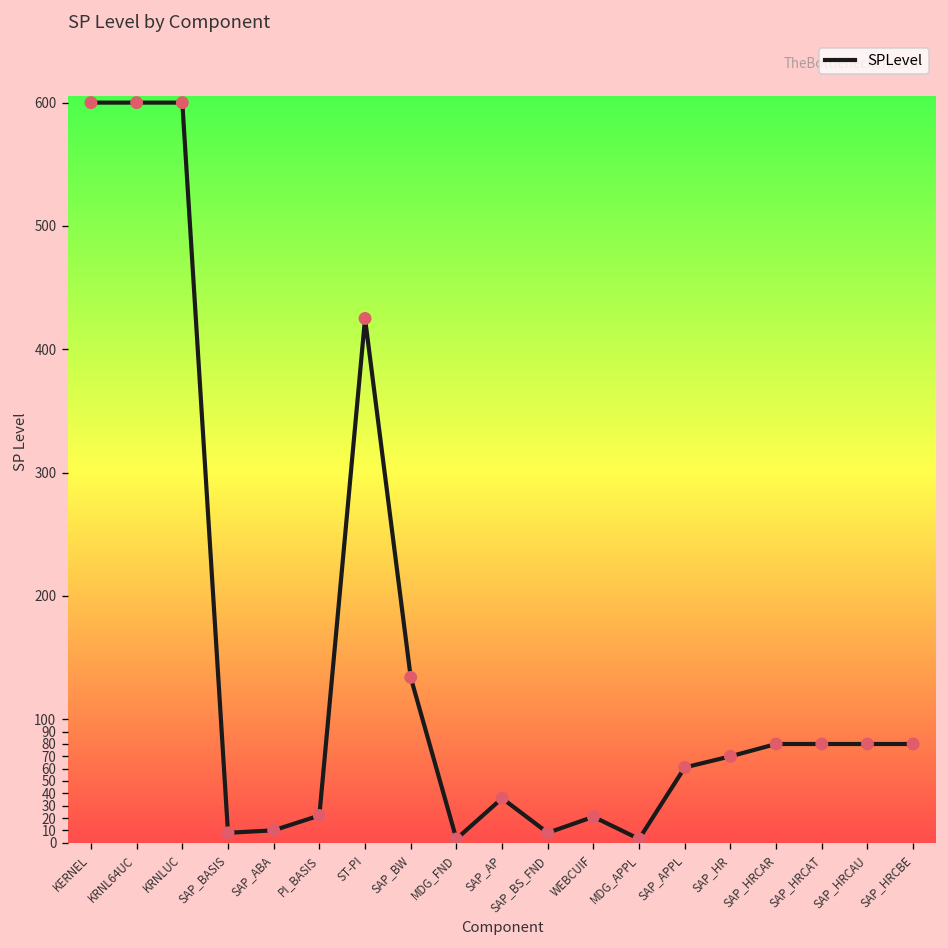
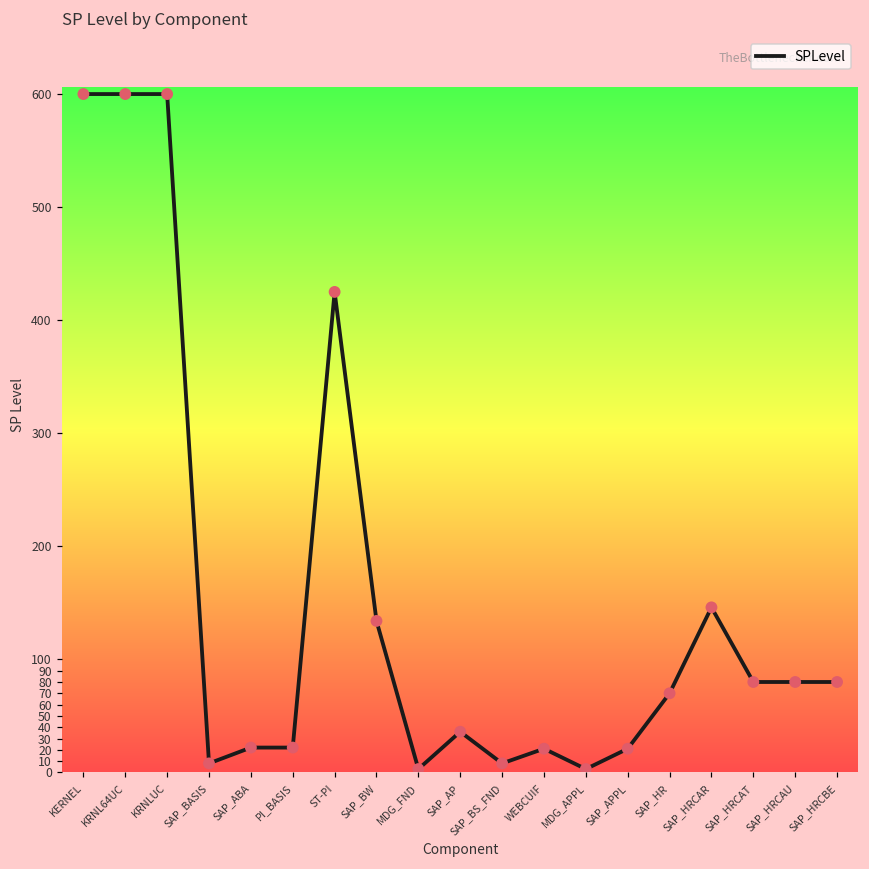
SAP_ABA: 10 -> 22
SAP_APPL: 61 -> 21
SAP_HRCAR: 80 -> 146
